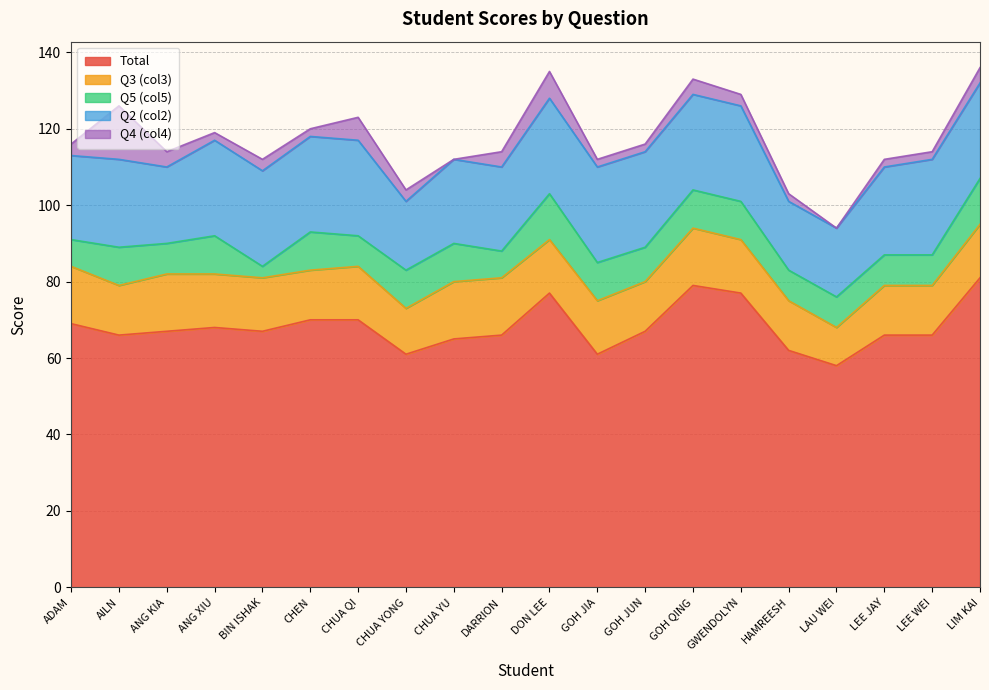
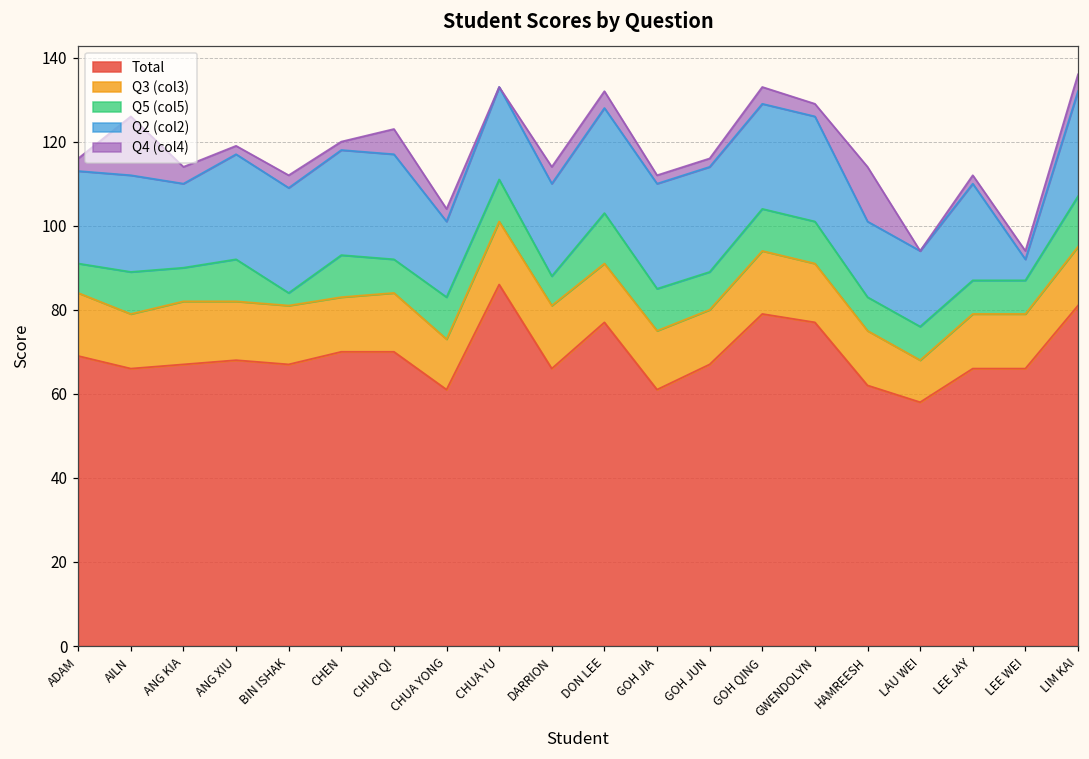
Total, CHUA YU: 65 -> 86
Q4 (col4), DON LEE: 7 -> 4
Q4 (col4), HAMREESH: 2 -> 13
Q2 (col2), LEE WEI: 25 -> 5
